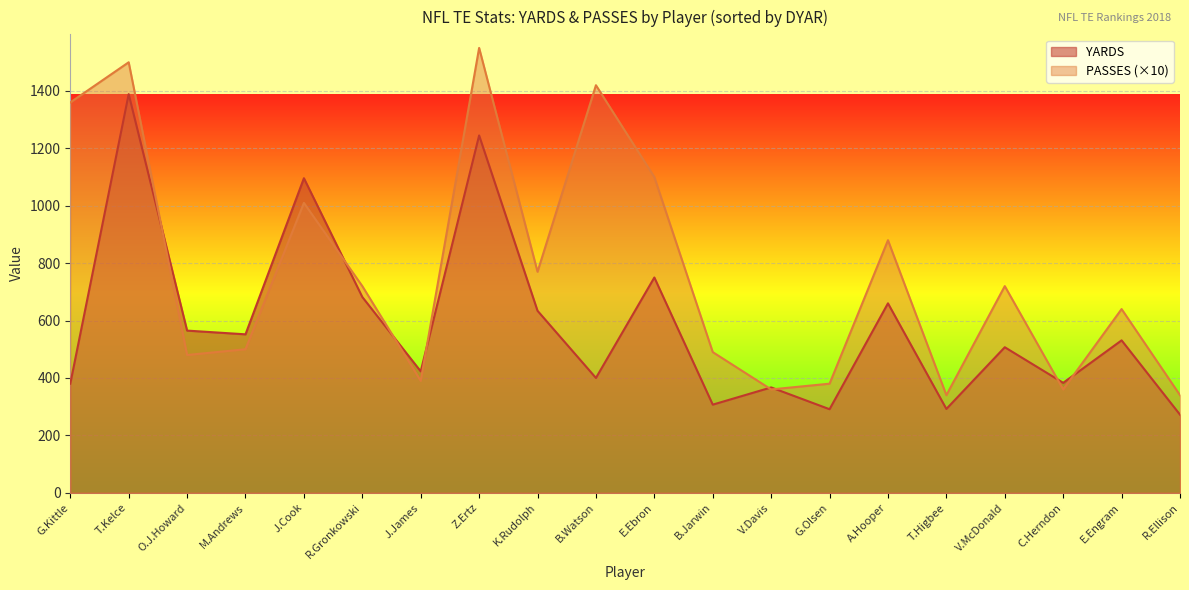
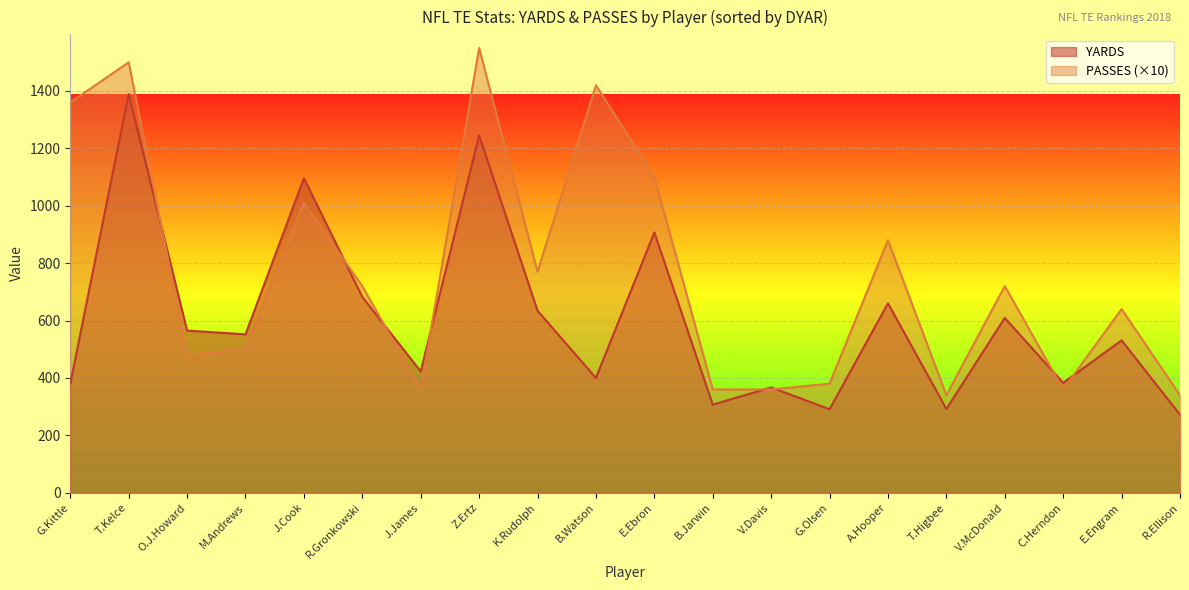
PASSES (×10), J.James: 390 -> 360
YARDS, E.Ebron: 750 -> 910
PASSES (×10), B.Jarwin: 490 -> 360
YARDS, V.McDonald: 510 -> 610
